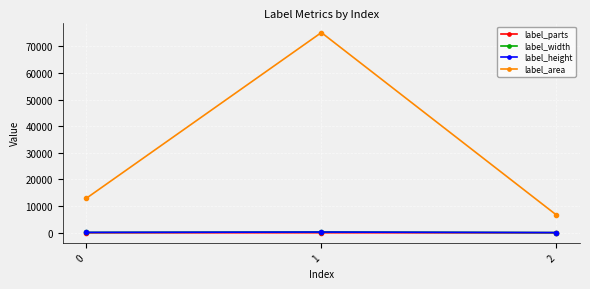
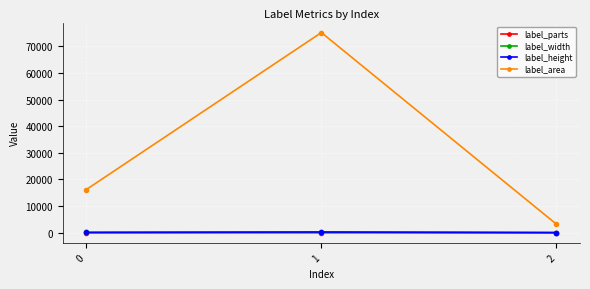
label_area, 0: 13000 -> 16000
label_area, 2: 7000 -> 3000
